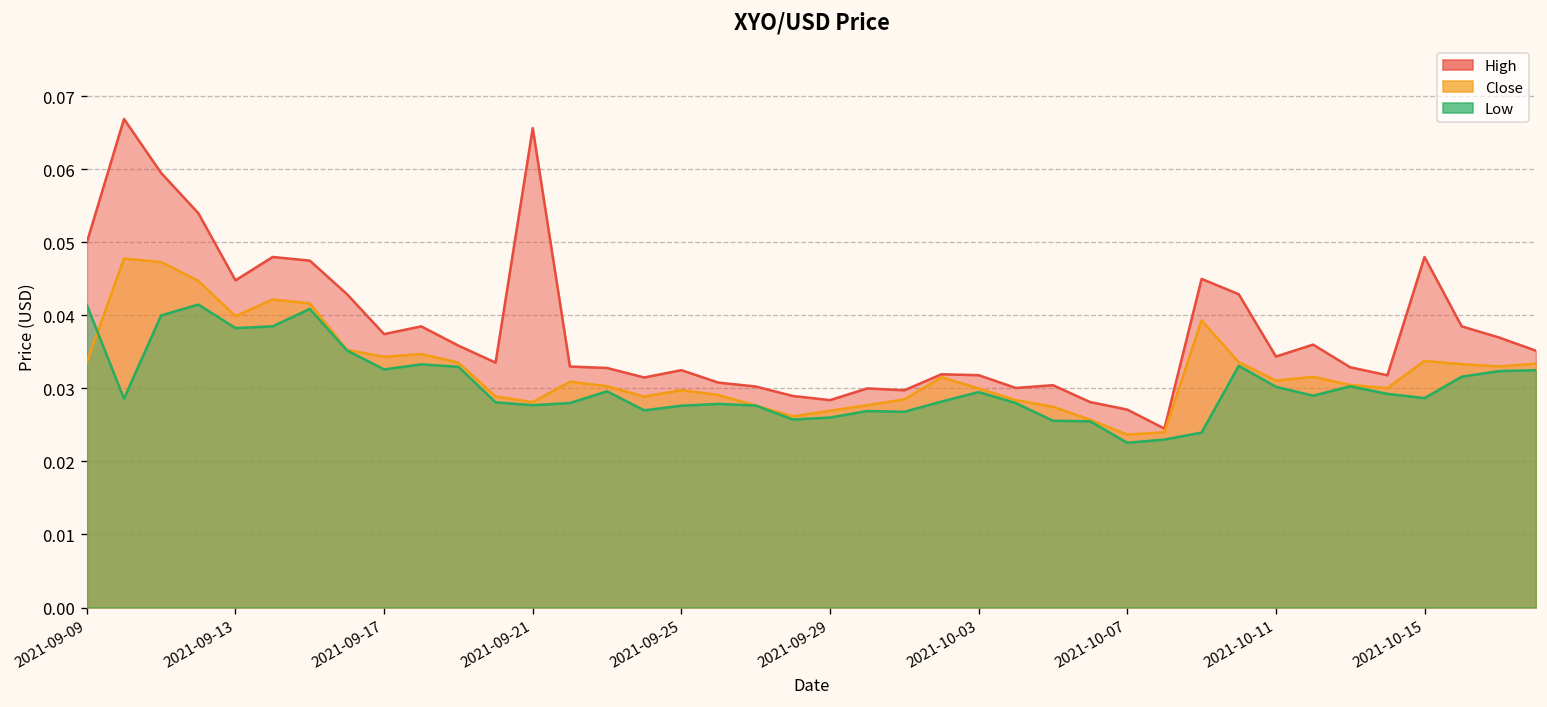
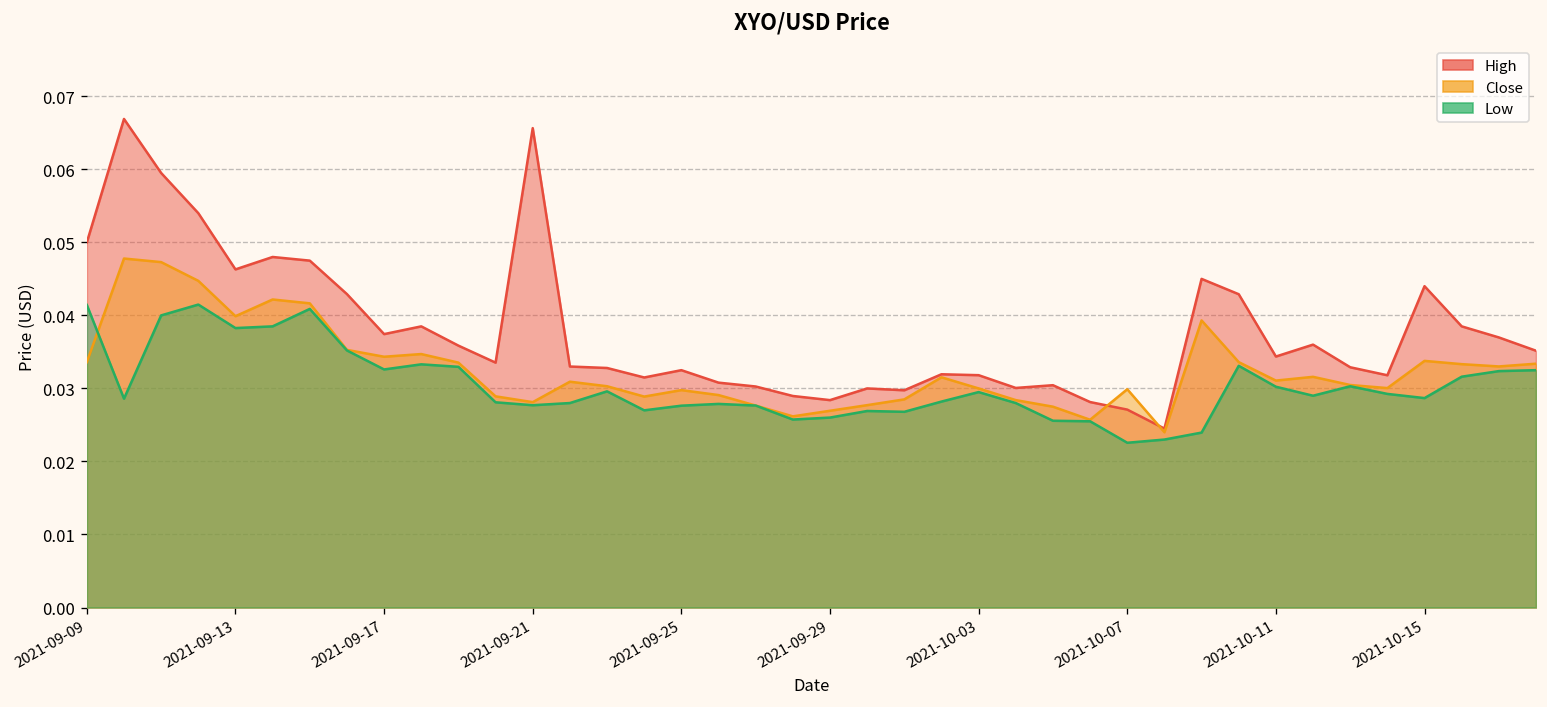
High, 2021-09-13: 0.045 -> 0.046
Close, 2021-10-07: 0.024 -> 0.030
High, 2021-10-15: 0.048 -> 0.044
